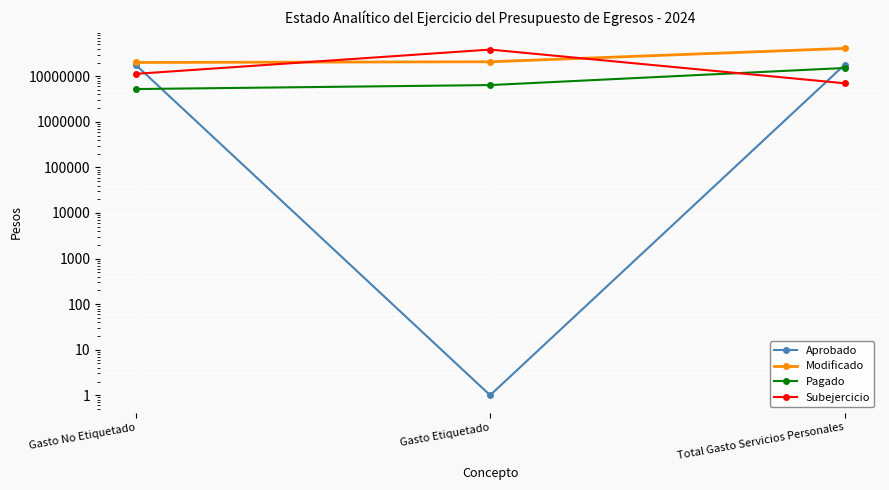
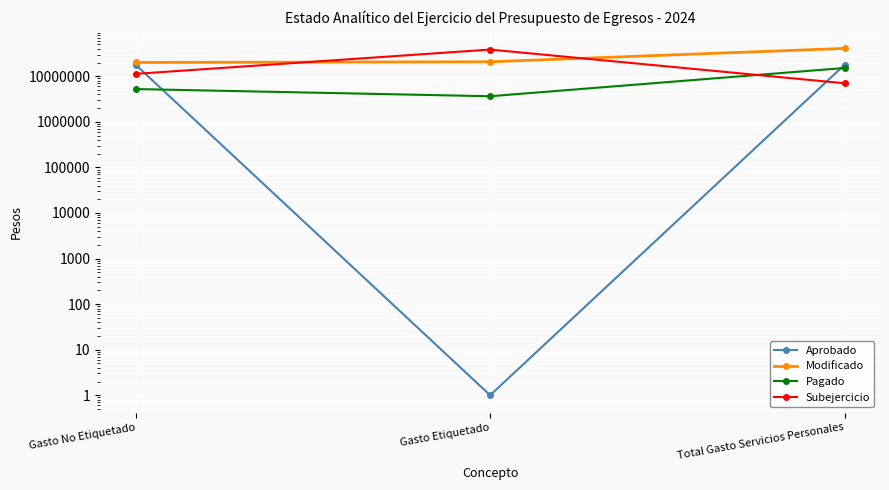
Pagado, Gasto Etiquetado: 6000000 -> 4000000
